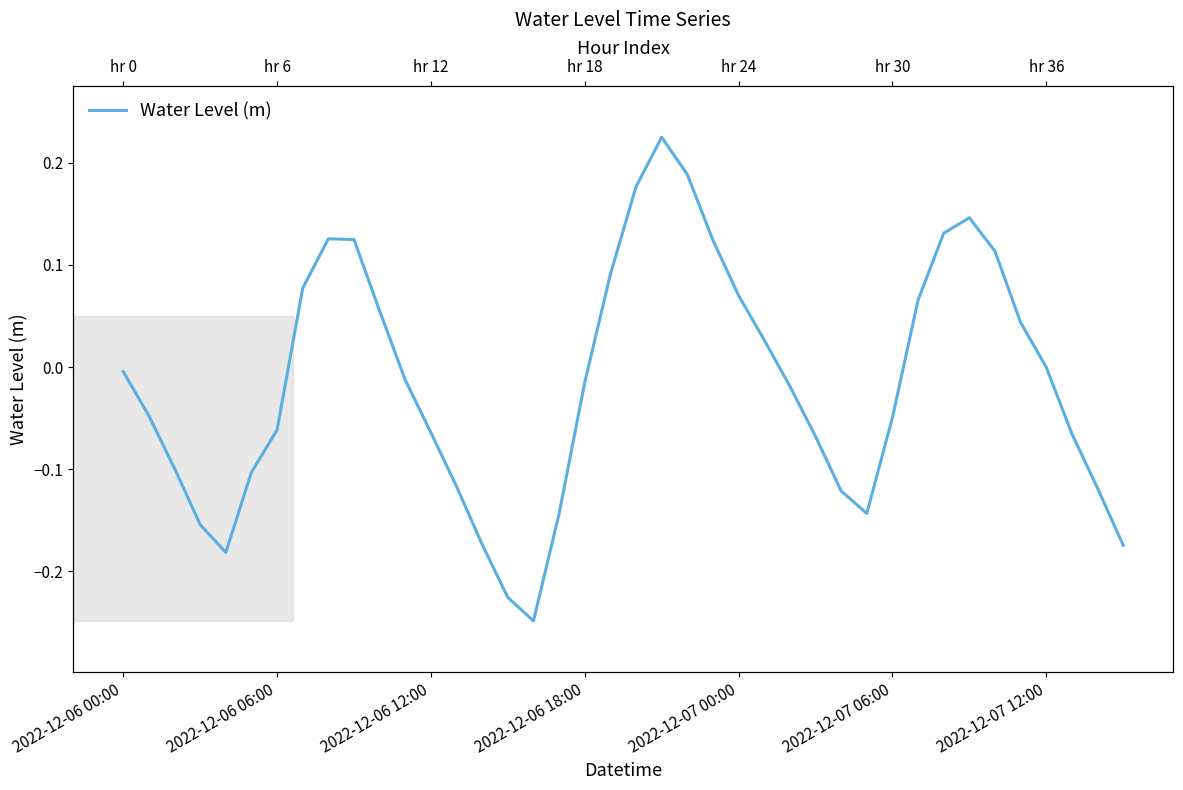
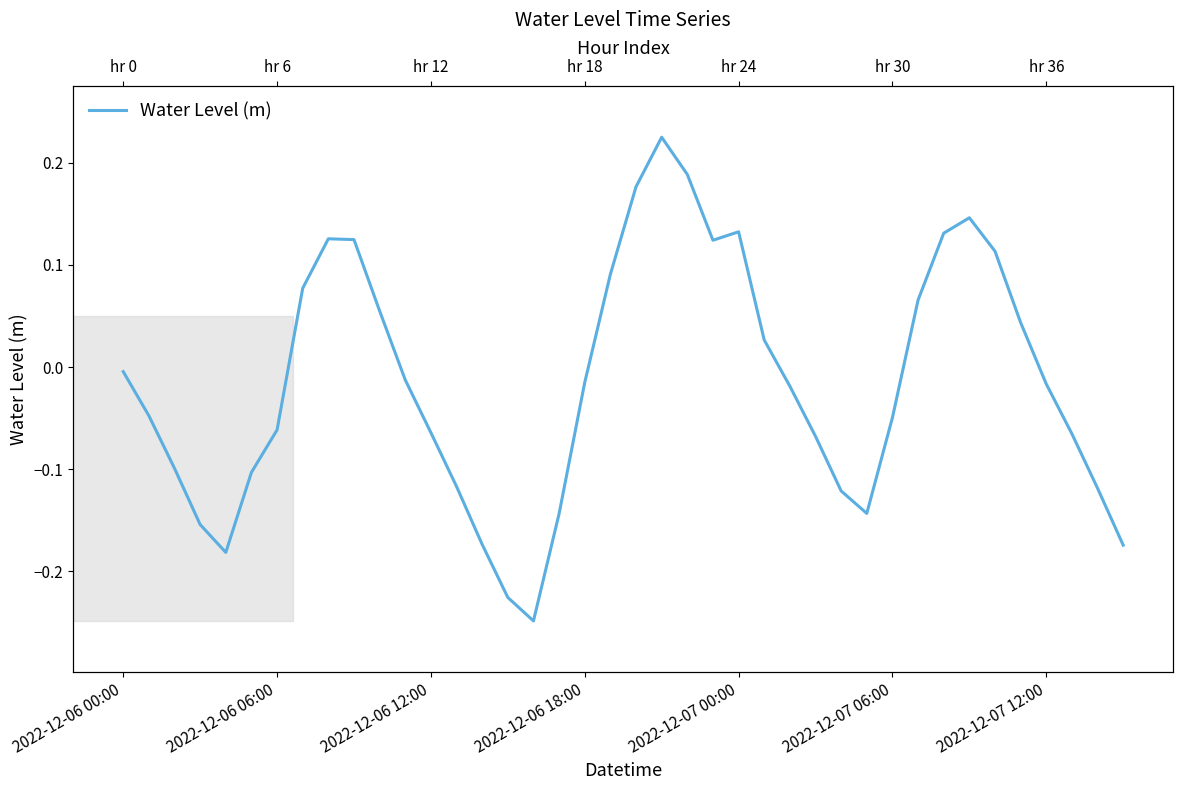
2022-12-07 00:00: 0.070 -> 0.132
2022-12-07 12:00: 0.000 -> -0.017
